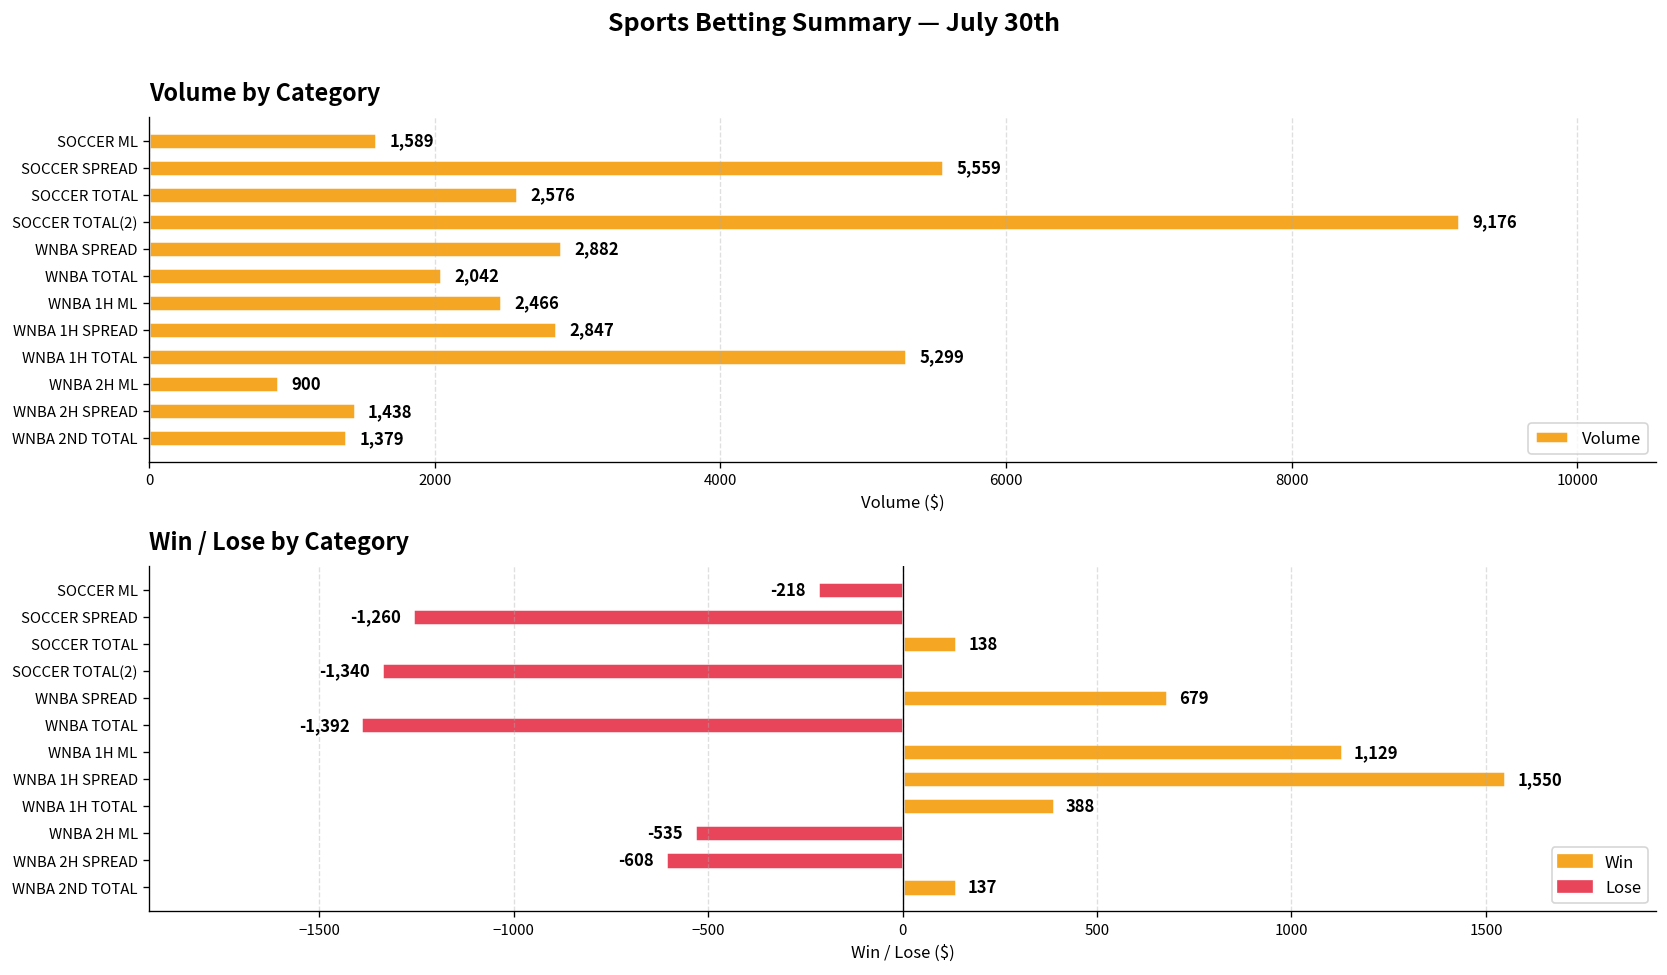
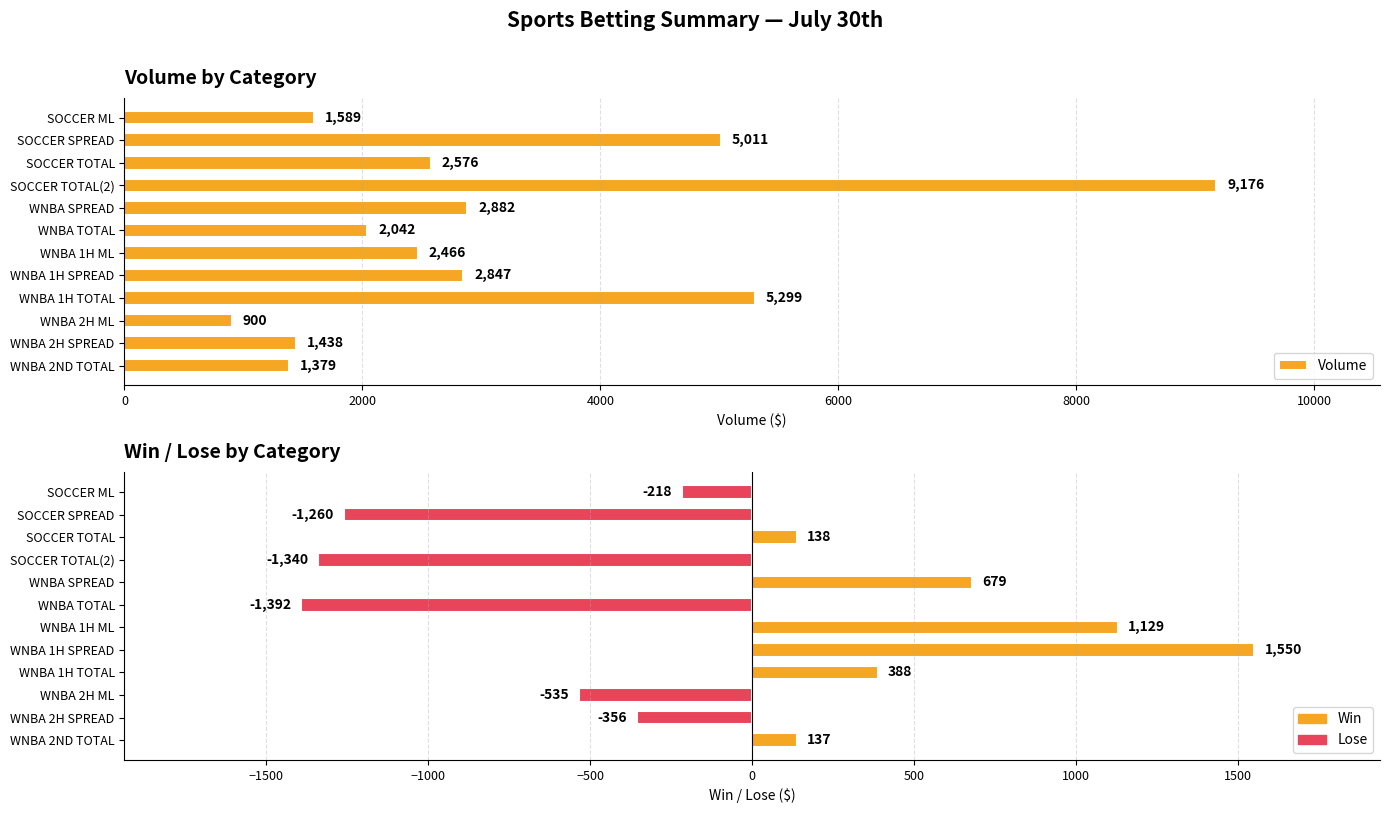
Volume by Category, SOCCER SPREAD: 5,559 -> 5,011
Win / Lose by Category, WNBA 2H SPREAD: -608 -> -356
